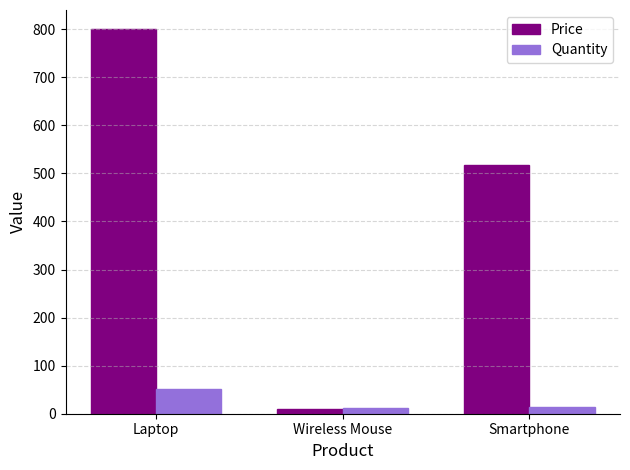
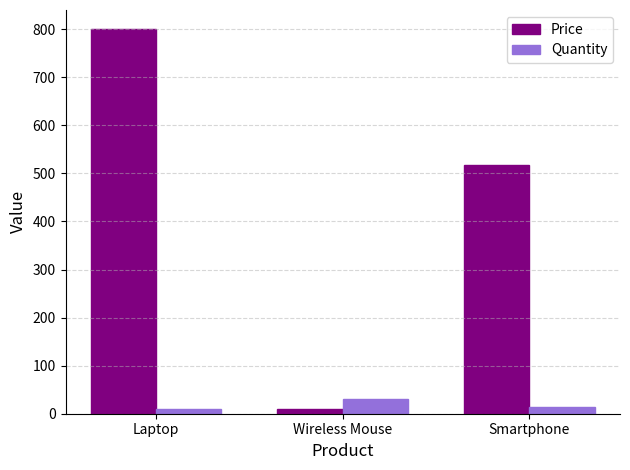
Quantity, Laptop: 50 -> 10
Quantity, Wireless Mouse: 10 -> 30
